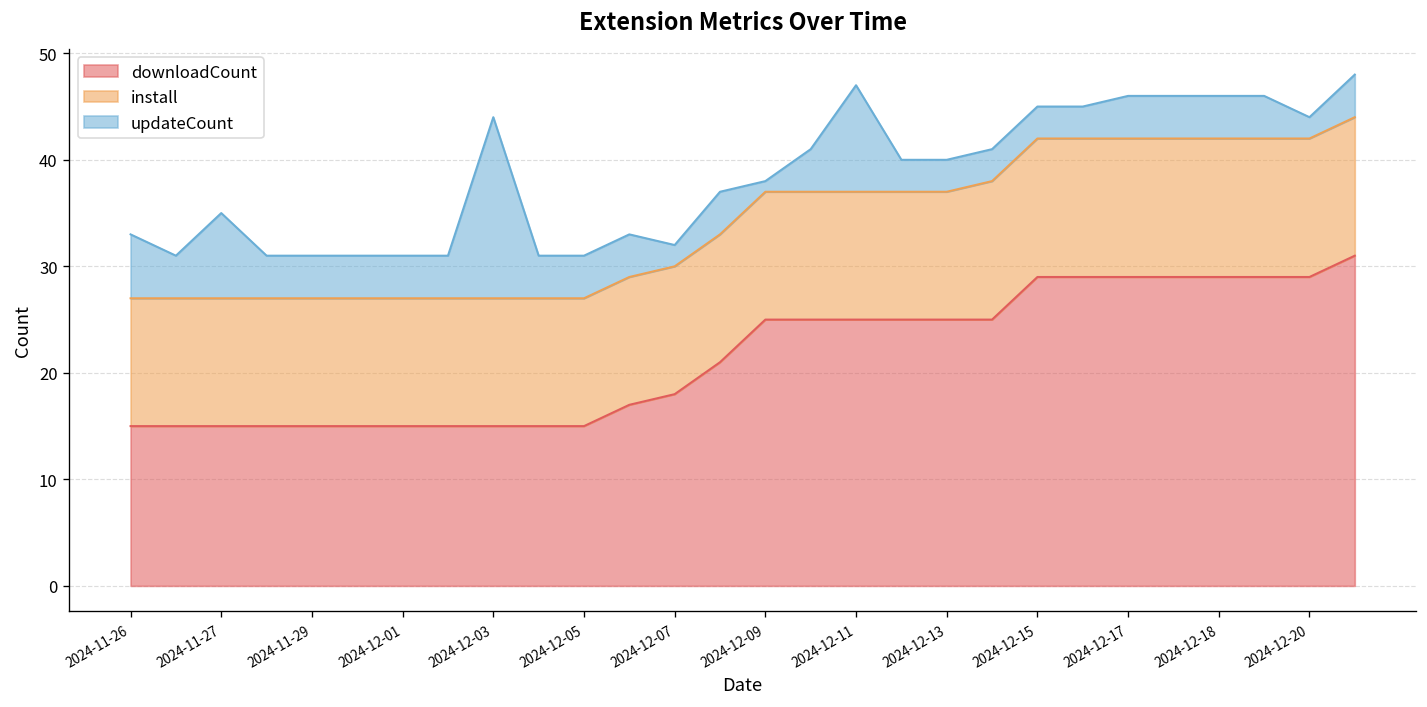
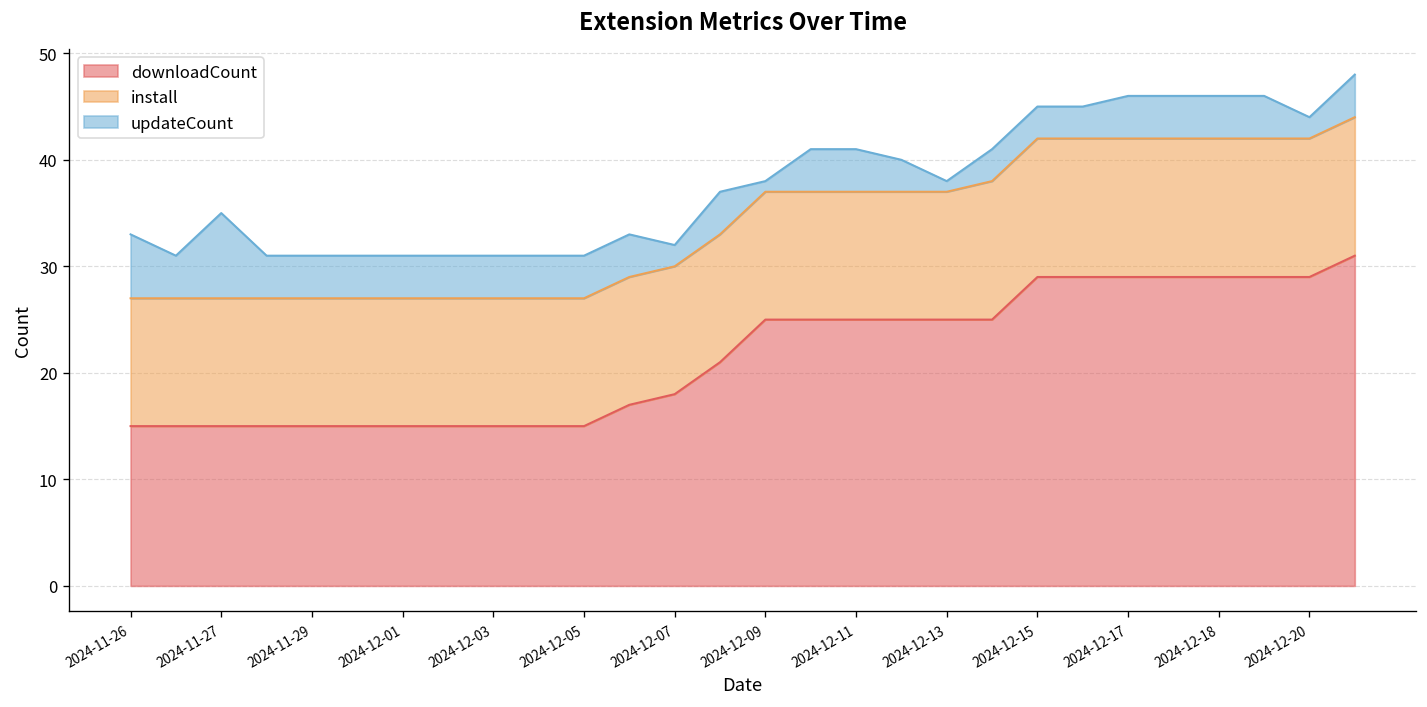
updateCount, 2024-12-03: 17 -> 4
updateCount, 2024-12-11: 10 -> 4
updateCount, 2024-12-13: 3 -> 1
